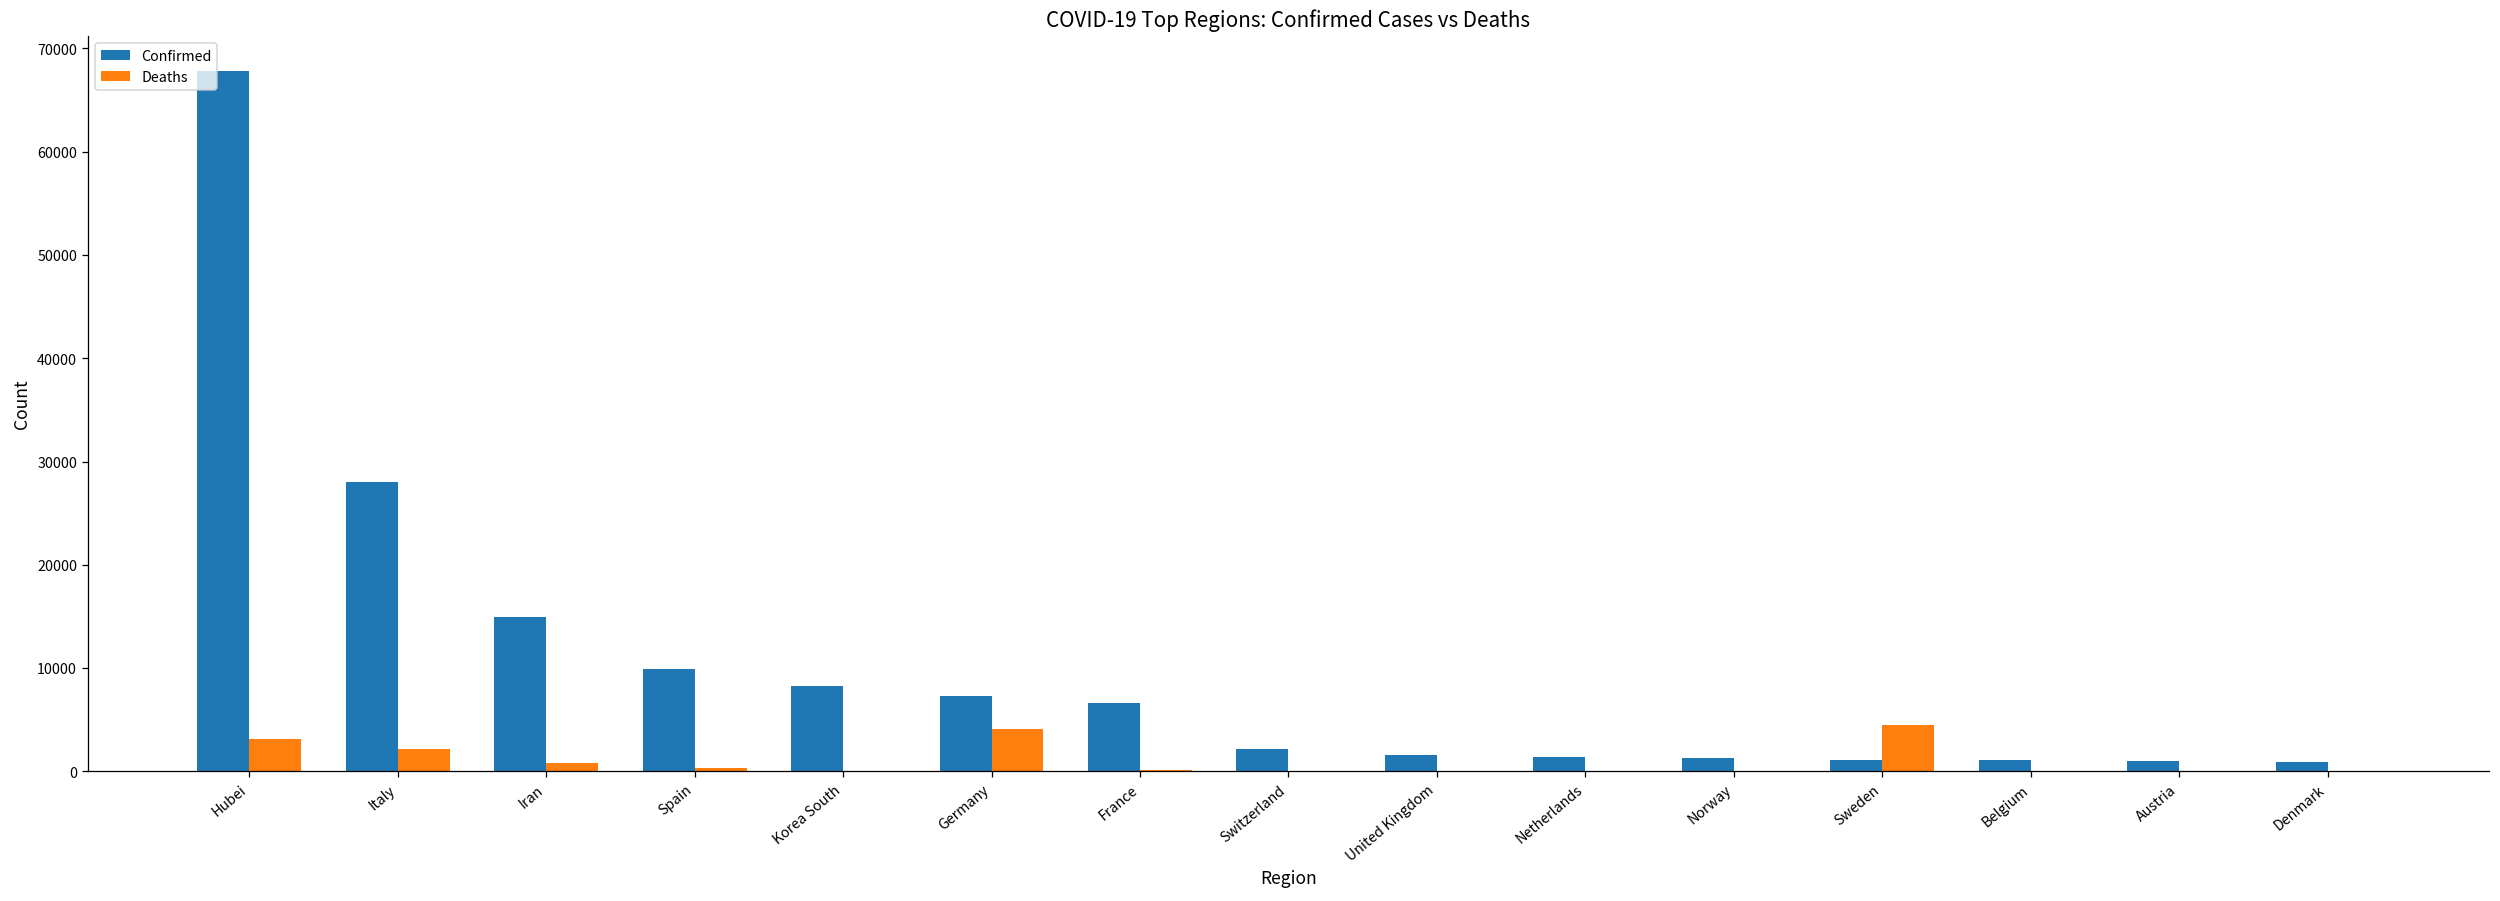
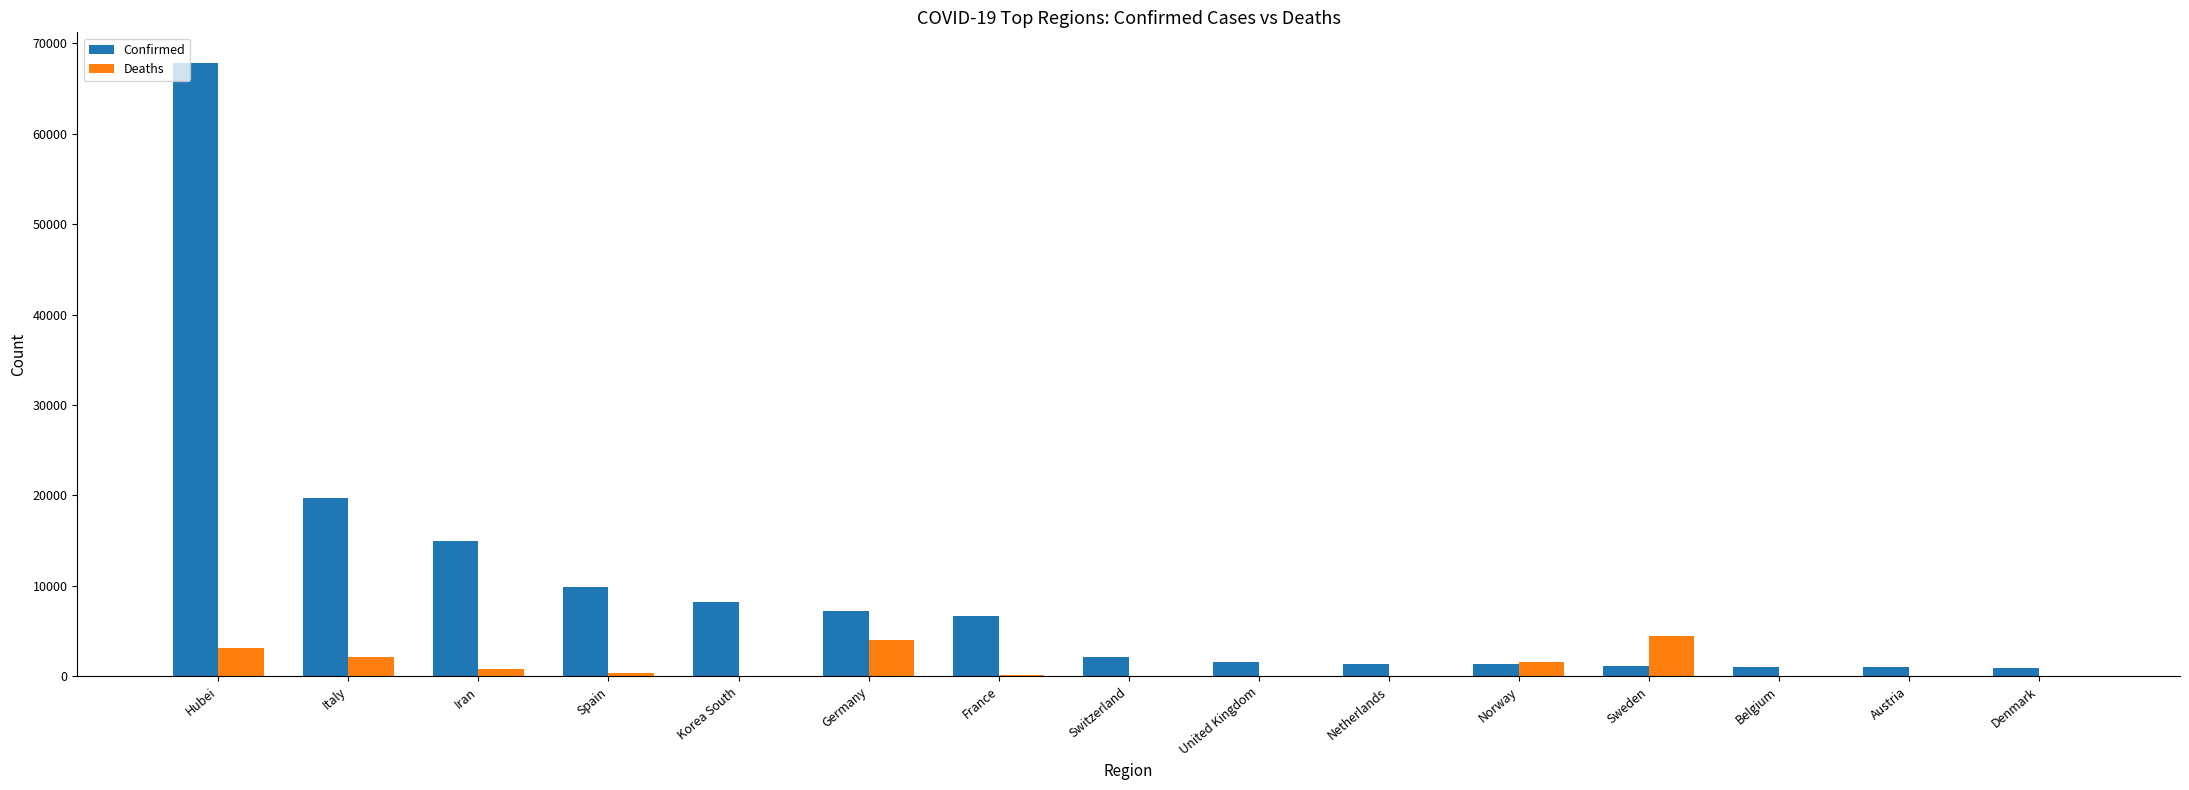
Confirmed, Italy: 28000 -> 20000
Deaths, Norway: 0 -> 2000
